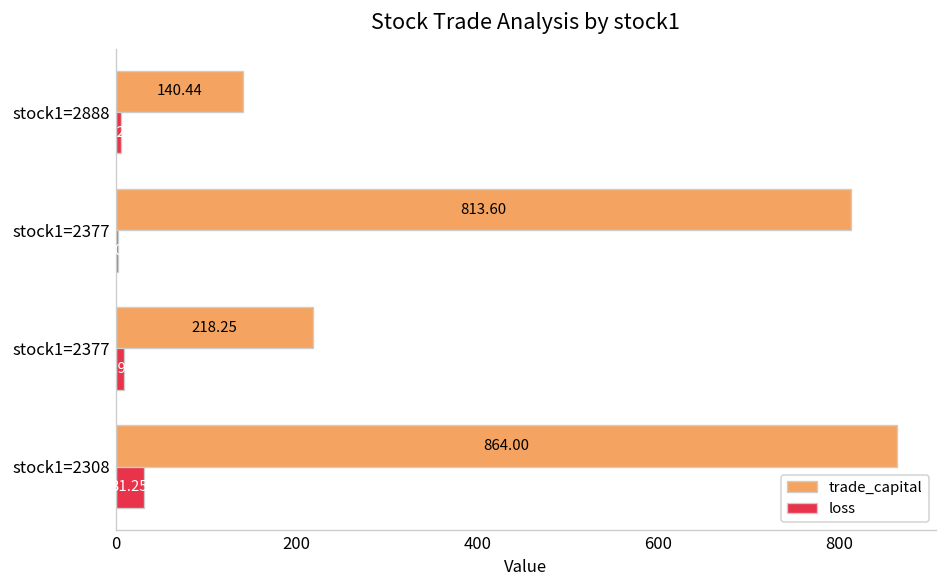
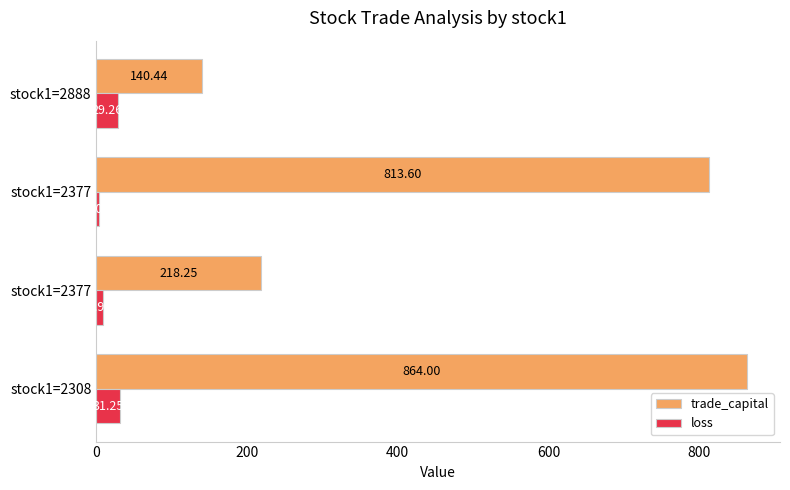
loss, stock1=2888: 10 -> 30
